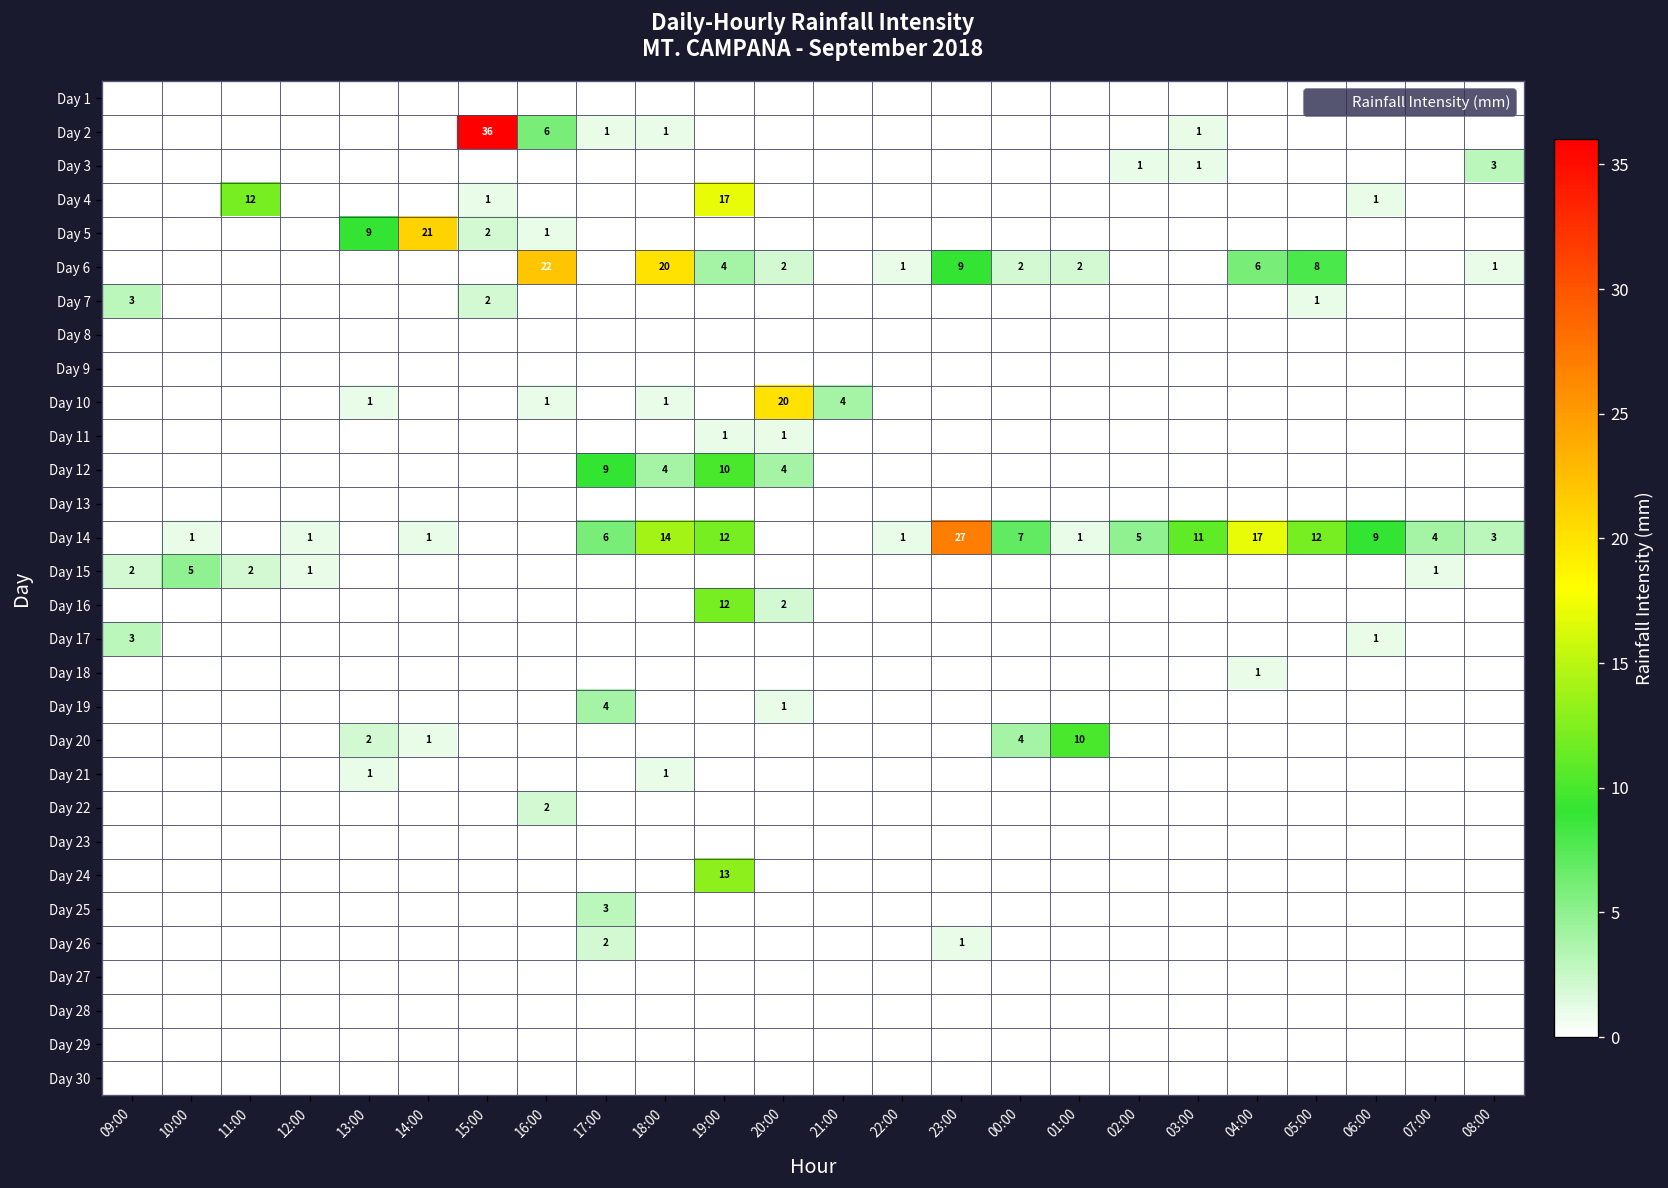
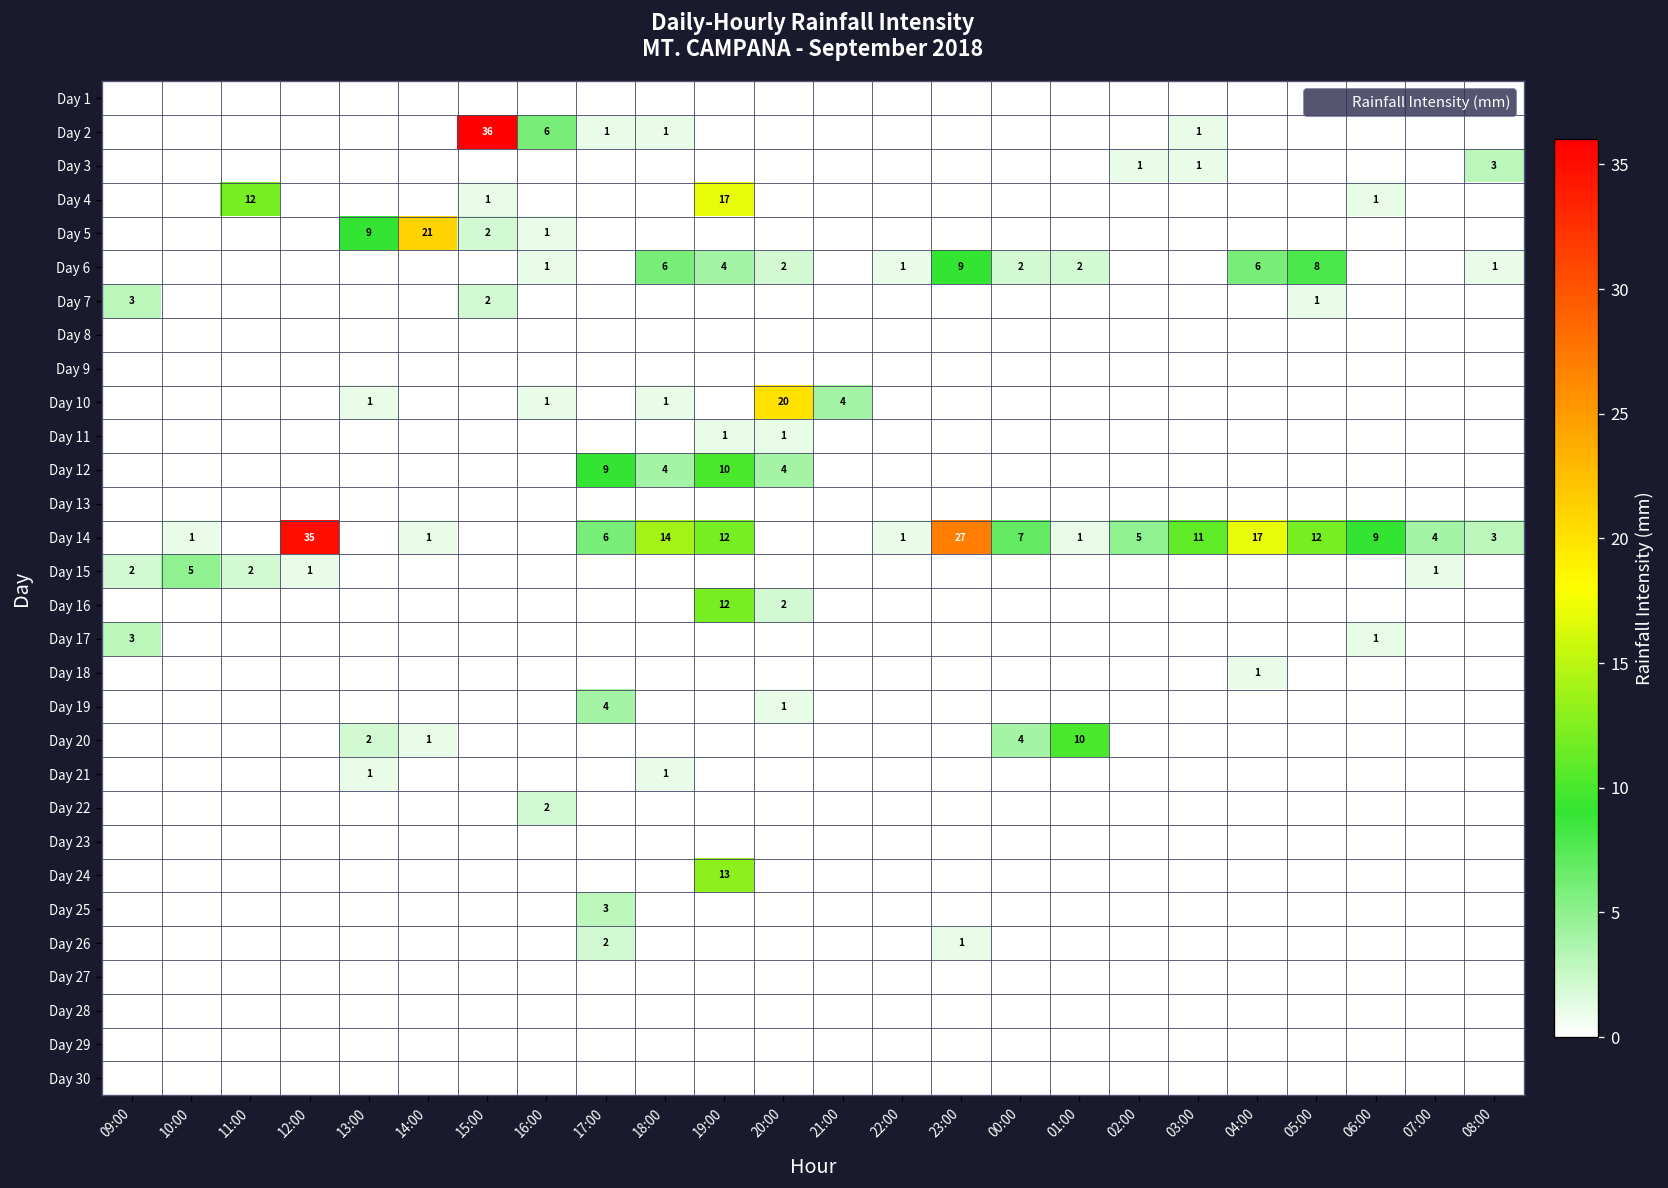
Day 6, 16:00: 22 -> 1
Day 6, 18:00: 20 -> 6
Day 14, 12:00: 1 -> 35
